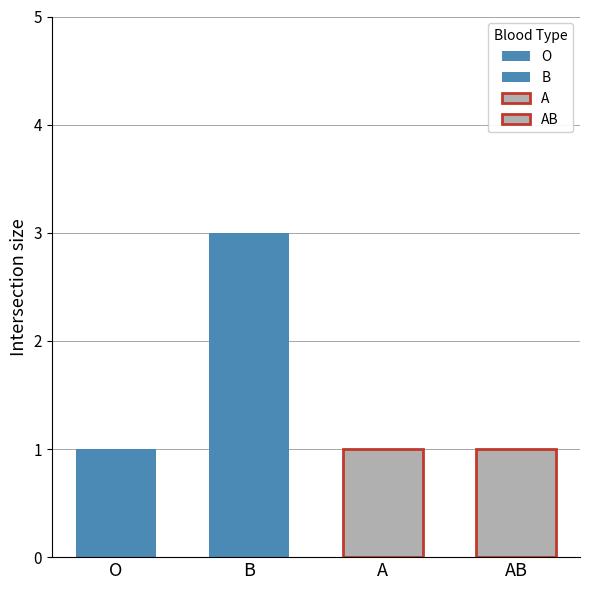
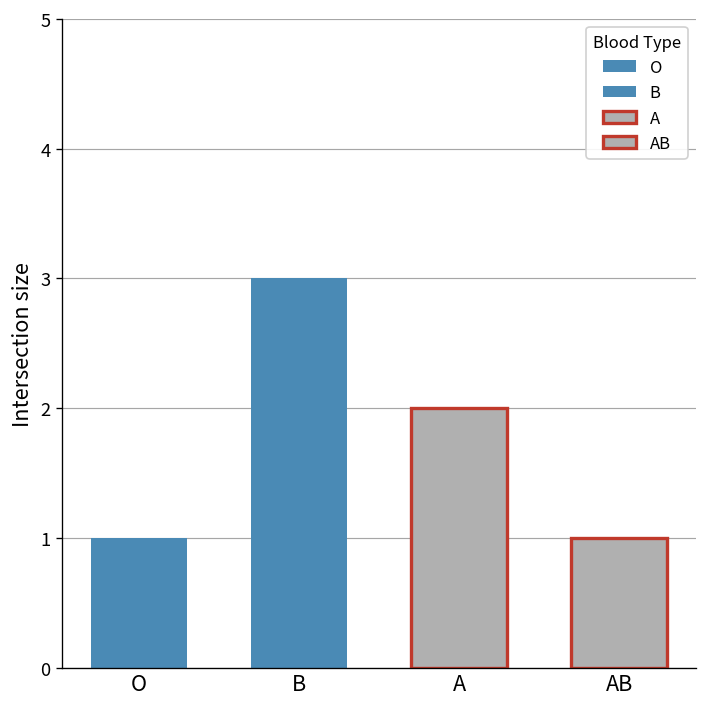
A: 1 -> 2
